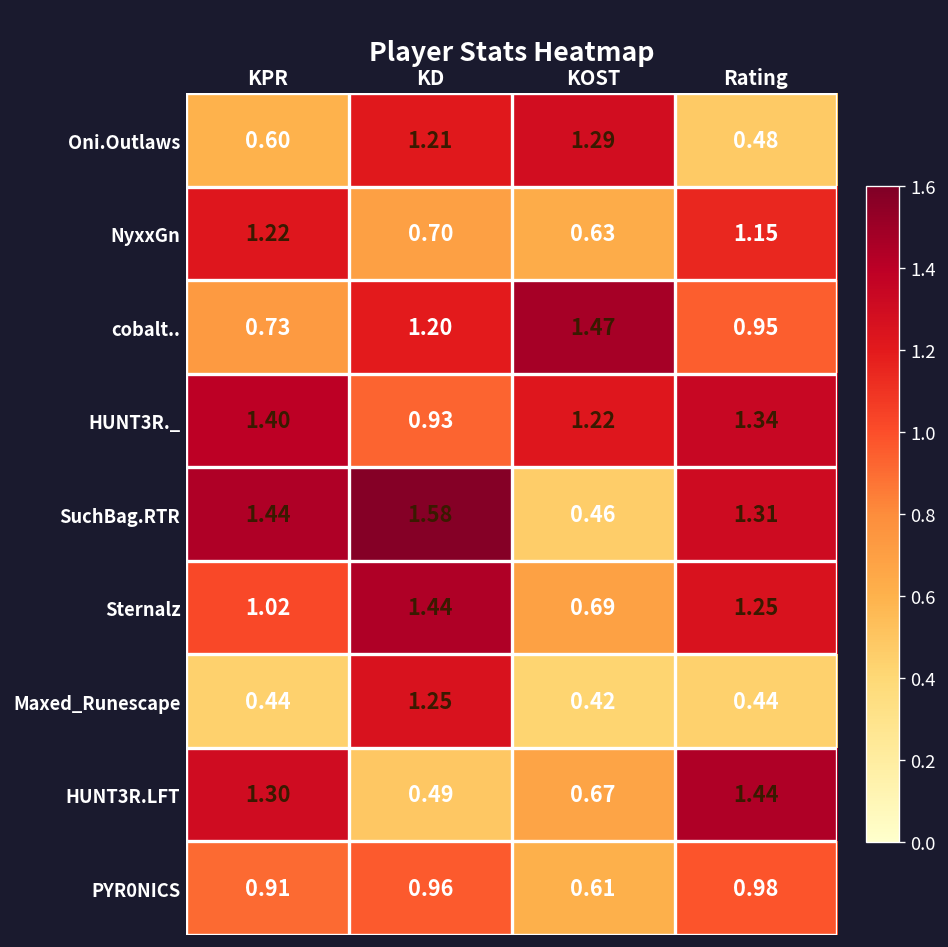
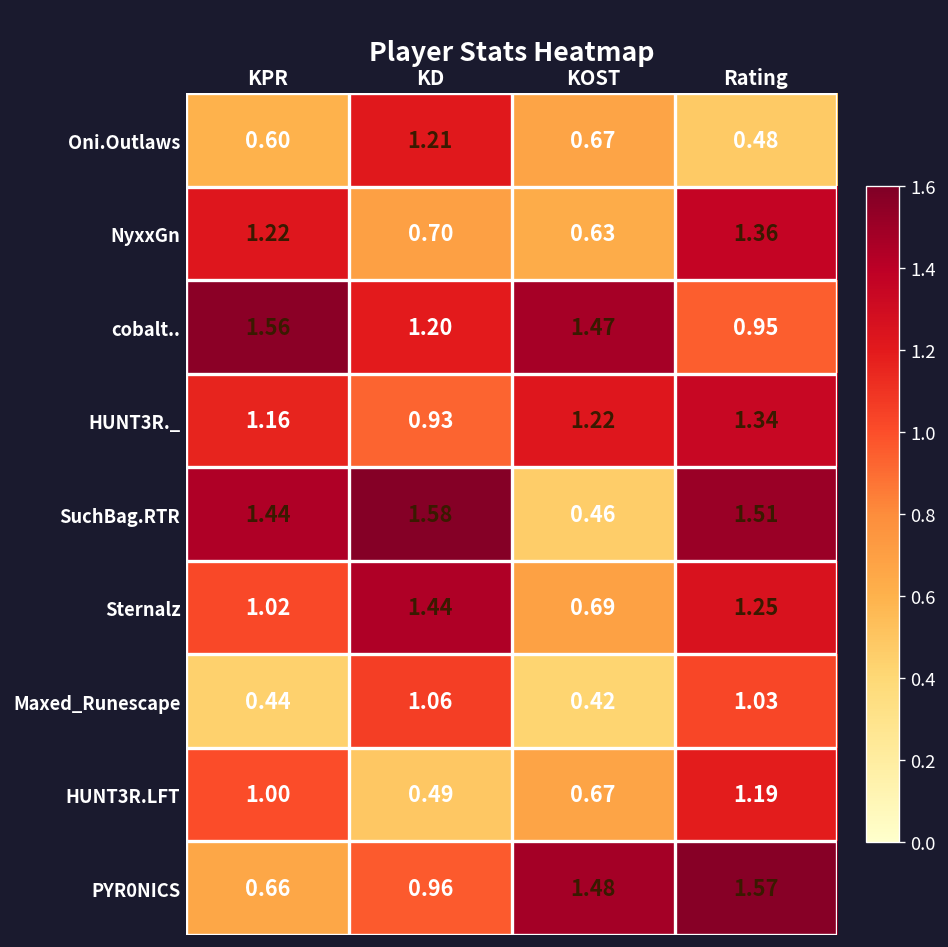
Oni.Outlaws, KOST: 1.29 -> 0.67
NyxxGn, Rating: 1.15 -> 1.36
cobalt.., KPR: 0.73 -> 1.56
HUNT3R._, KPR: 1.40 -> 1.16
SuchBag.RTR, Rating: 1.31 -> 1.51
Maxed_Runescape, KD: 1.25 -> 1.06
Maxed_Runescape, Rating: 0.44 -> 1.03
HUNT3R.LFT, KPR: 1.30 -> 1.00
HUNT3R.LFT, Rating: 1.44 -> 1.19
PYR0NICS, KPR: 0.91 -> 0.66
PYR0NICS, KOST: 0.61 -> 1.48
PYR0NICS, Rating: 0.98 -> 1.57
